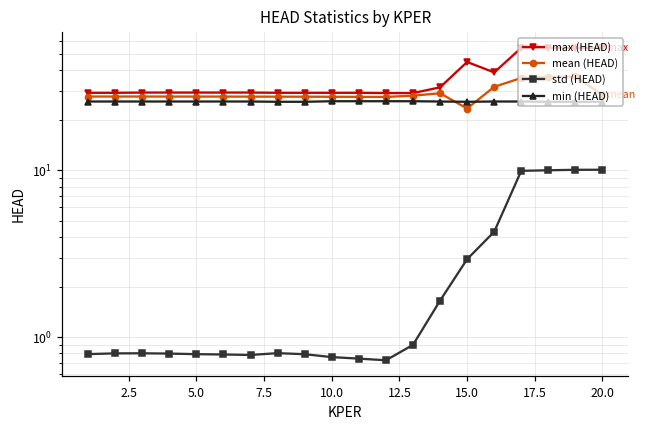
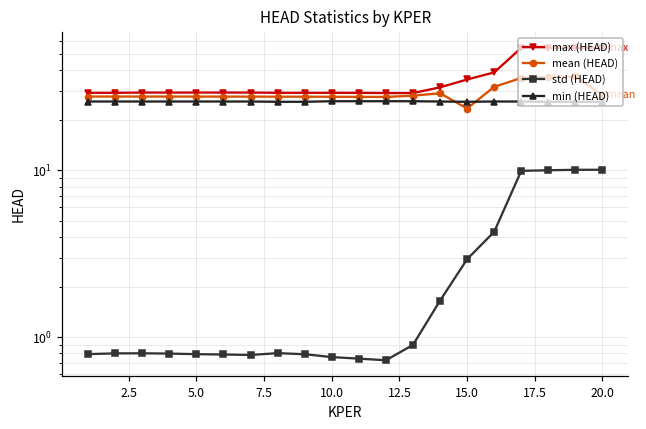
max (HEAD), 15.0: 45 -> 35
